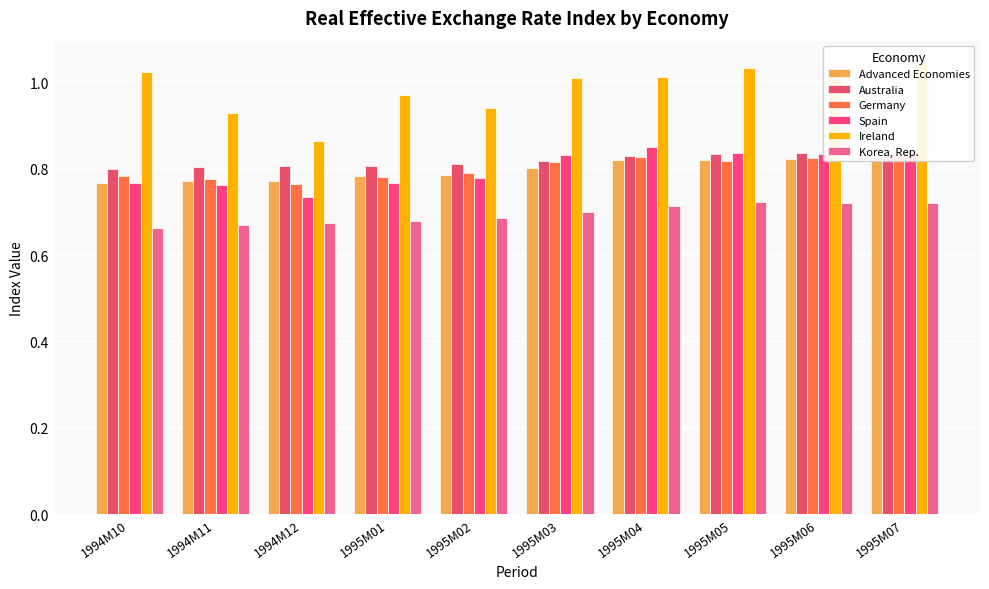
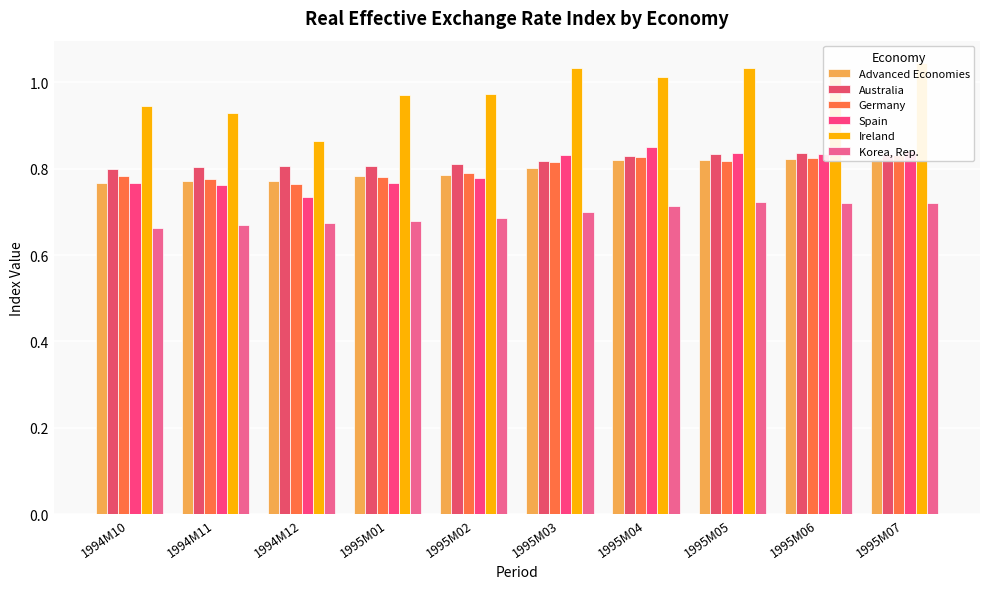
Ireland, 1994M10: 1.02 -> 0.95
Ireland, 1995M02: 0.94 -> 0.97
Ireland, 1995M03: 1.01 -> 1.03
